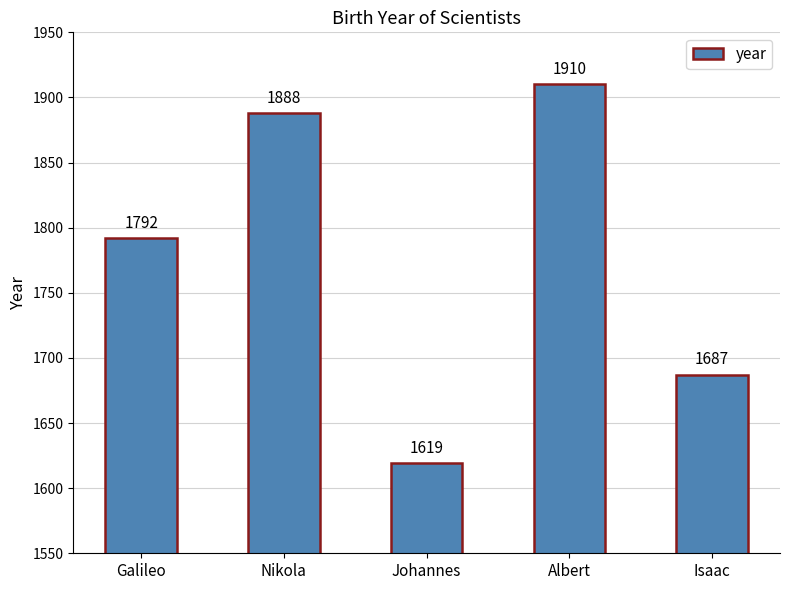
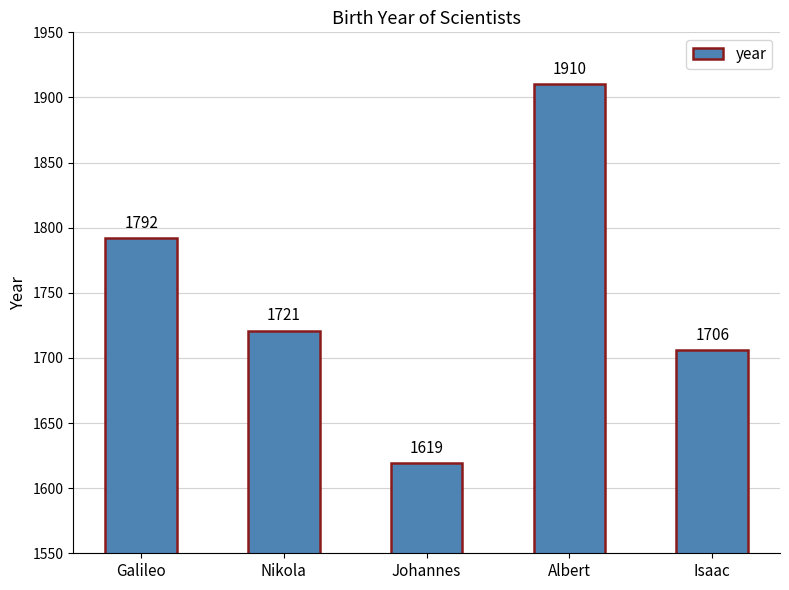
Nikola: 1888 -> 1721
Isaac: 1687 -> 1706
